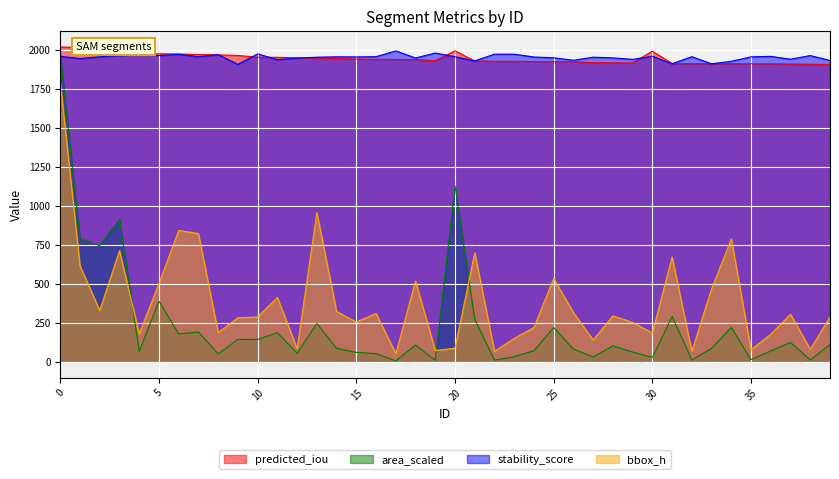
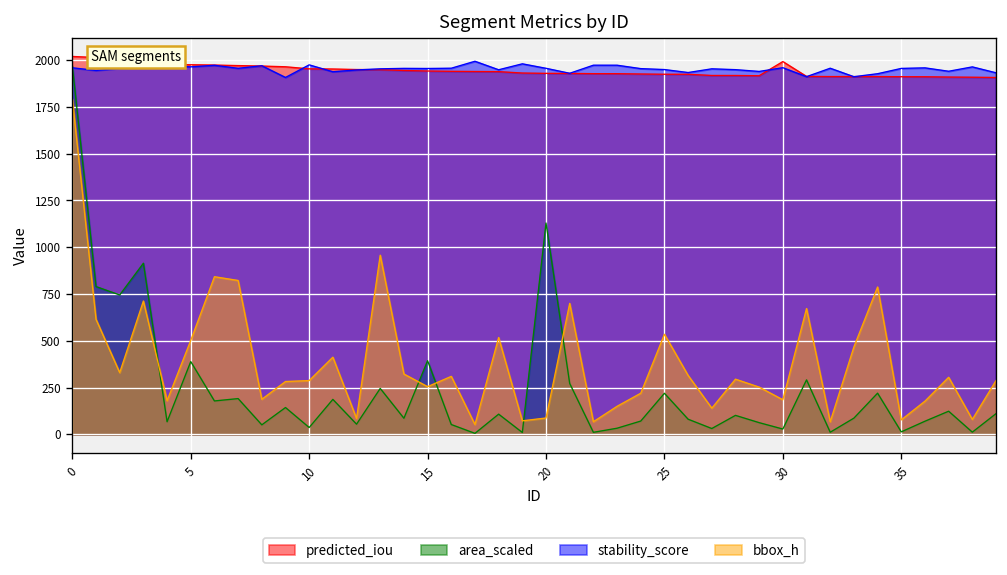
area_scaled, 10: 140 -> 40
area_scaled, 15: 60 -> 390
predicted_iou, 20: 1990 -> 1930
